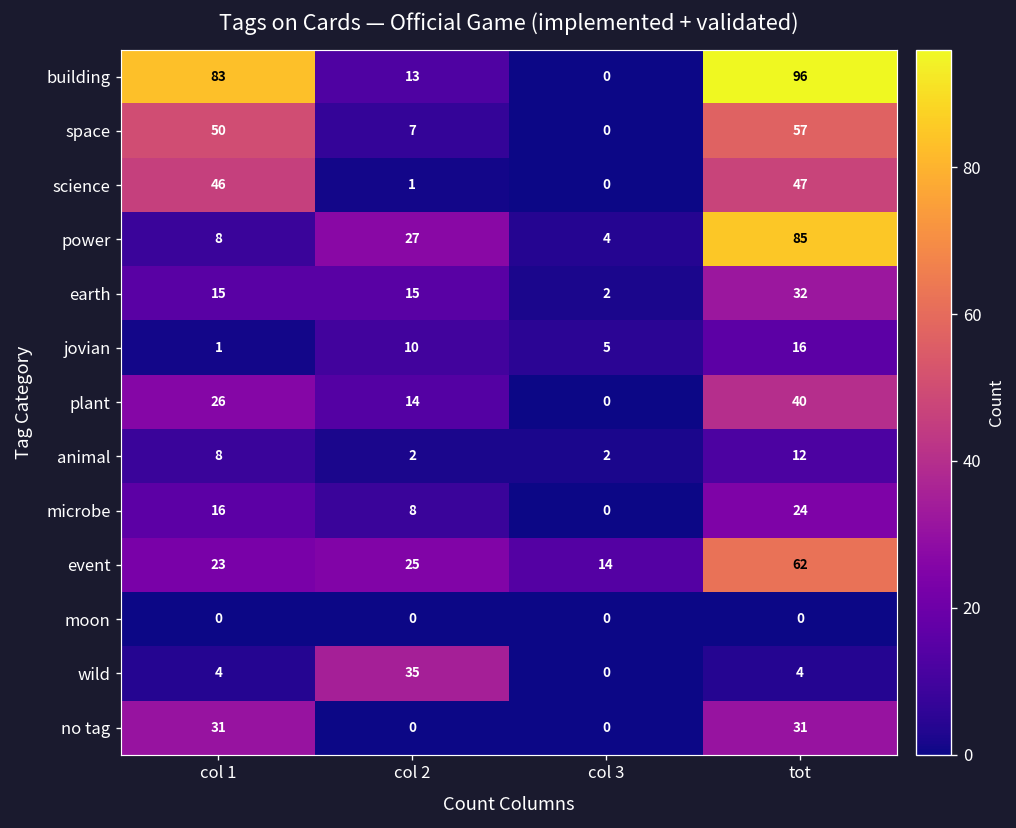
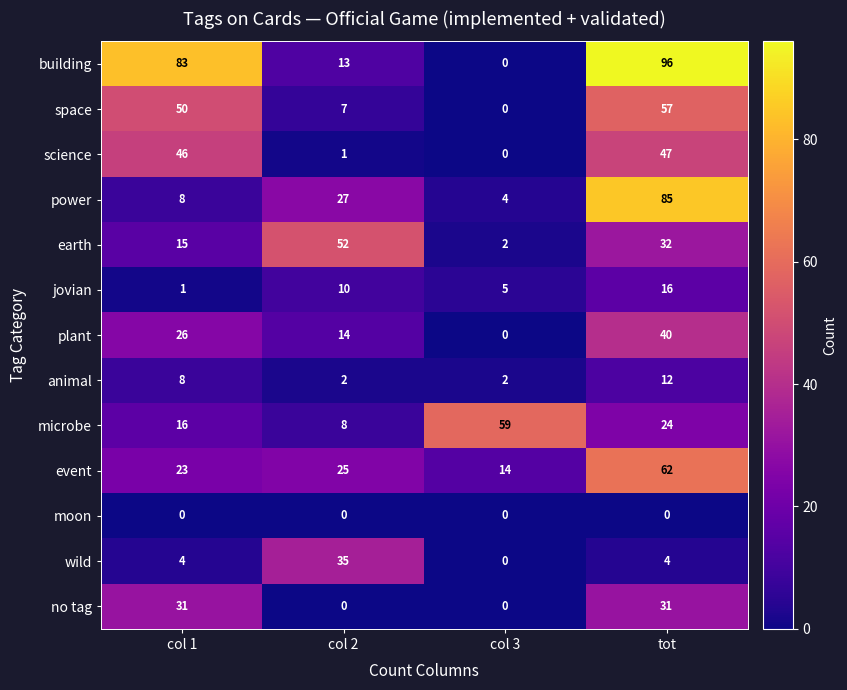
earth, col 2: 15 -> 52
microbe, col 3: 0 -> 59
